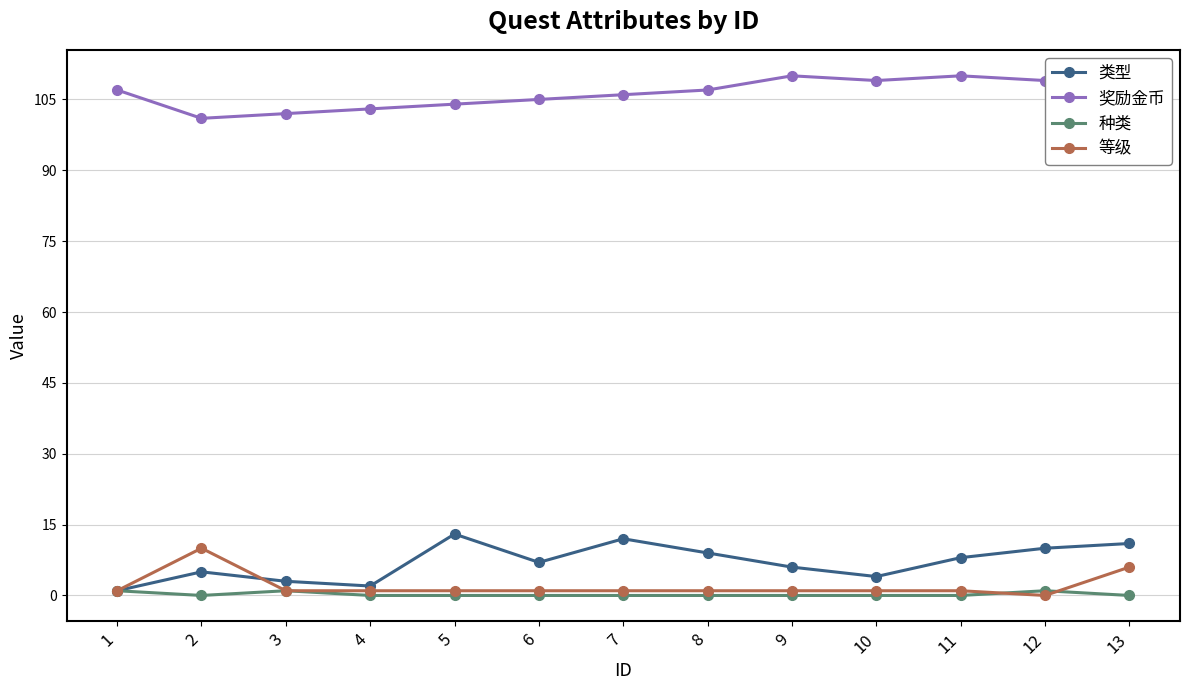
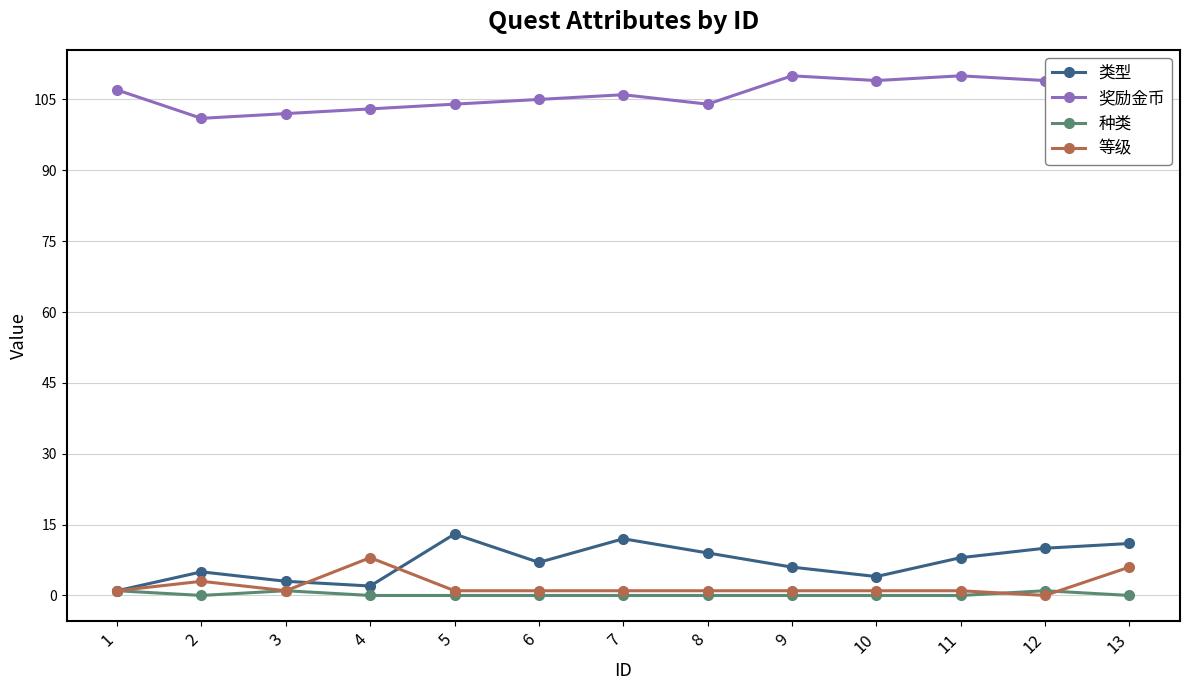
等级, 2: 10 -> 3
等级, 4: 1 -> 8
奖励金币, 8: 107 -> 104
